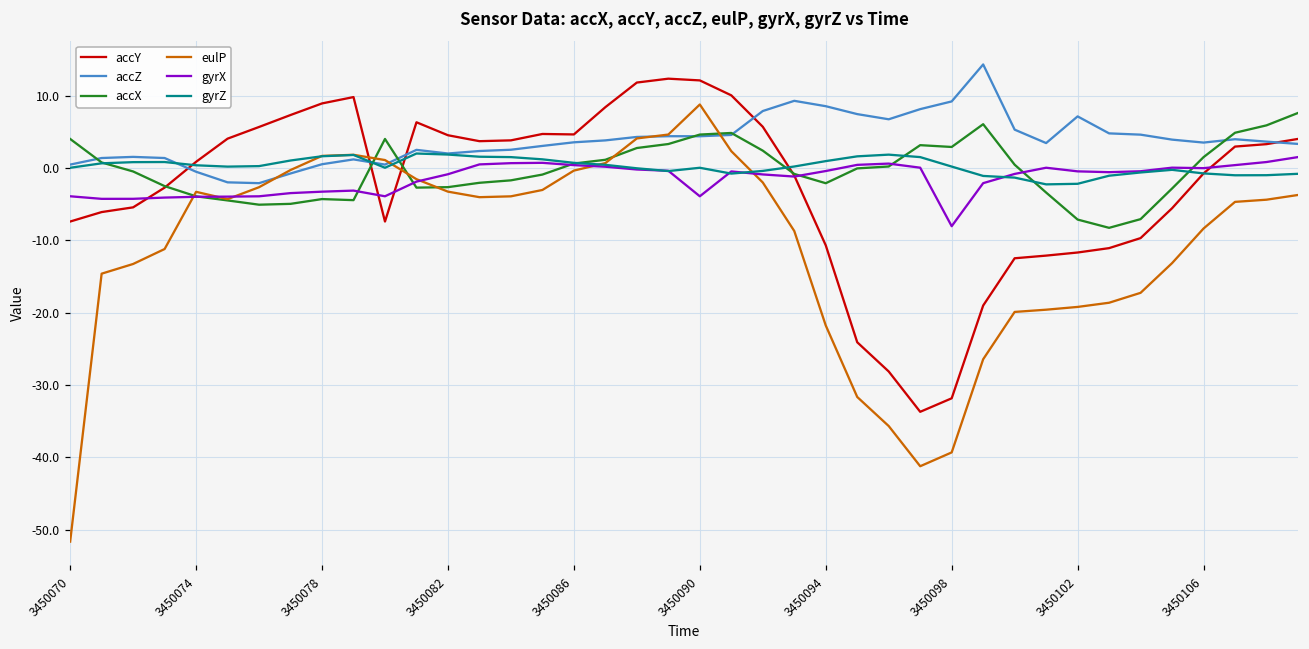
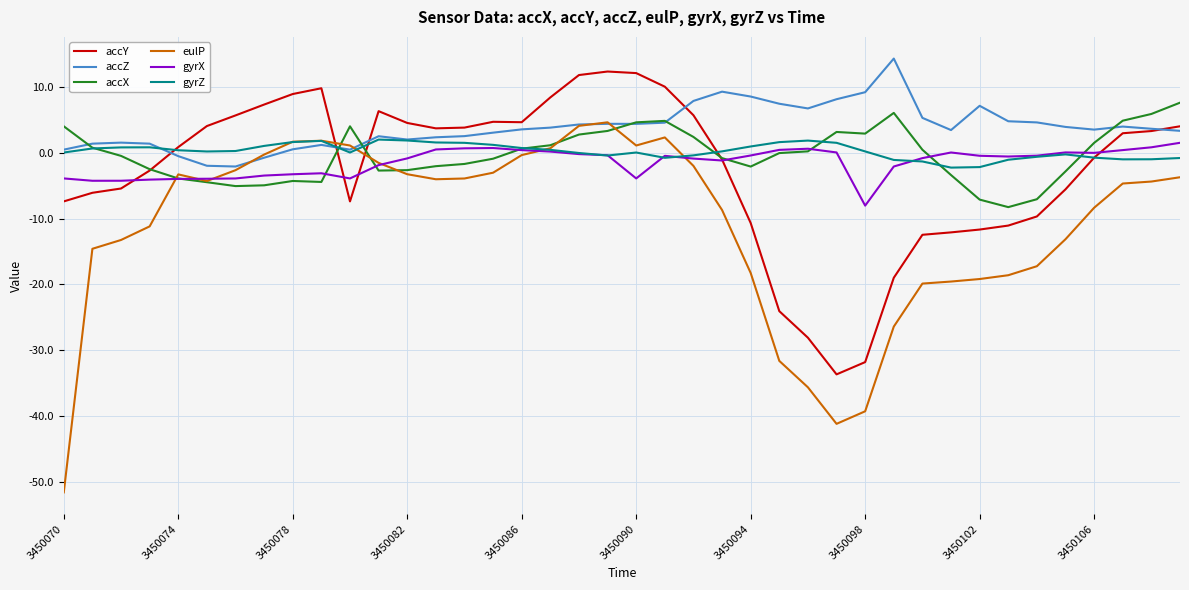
eulP, 3450090: 9 -> 1
eulP, 3450094: -22 -> -18
